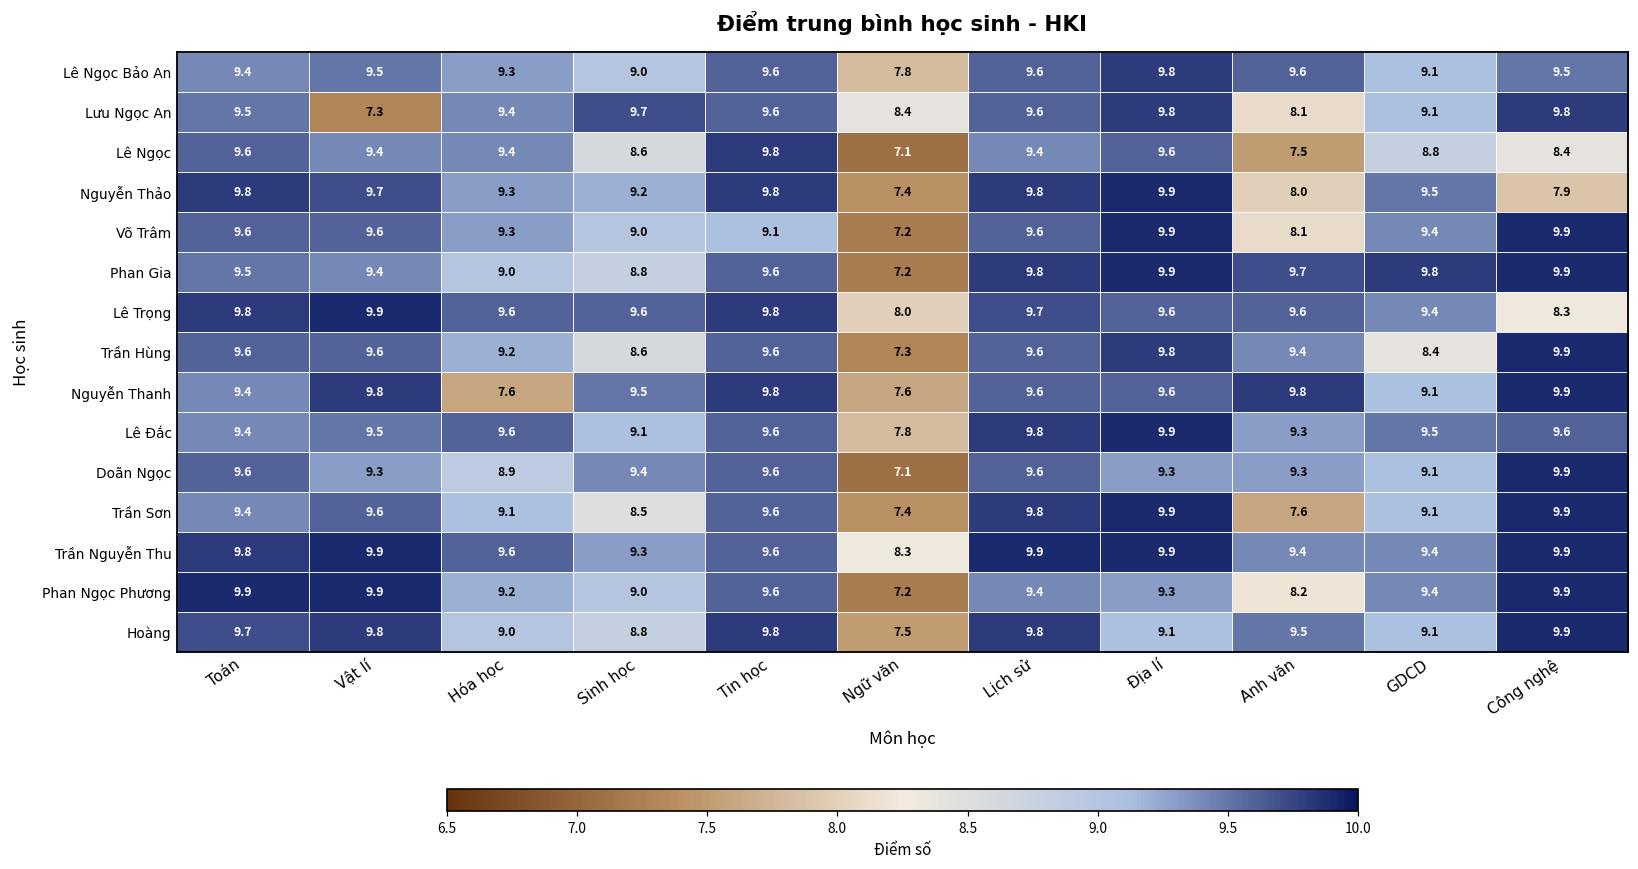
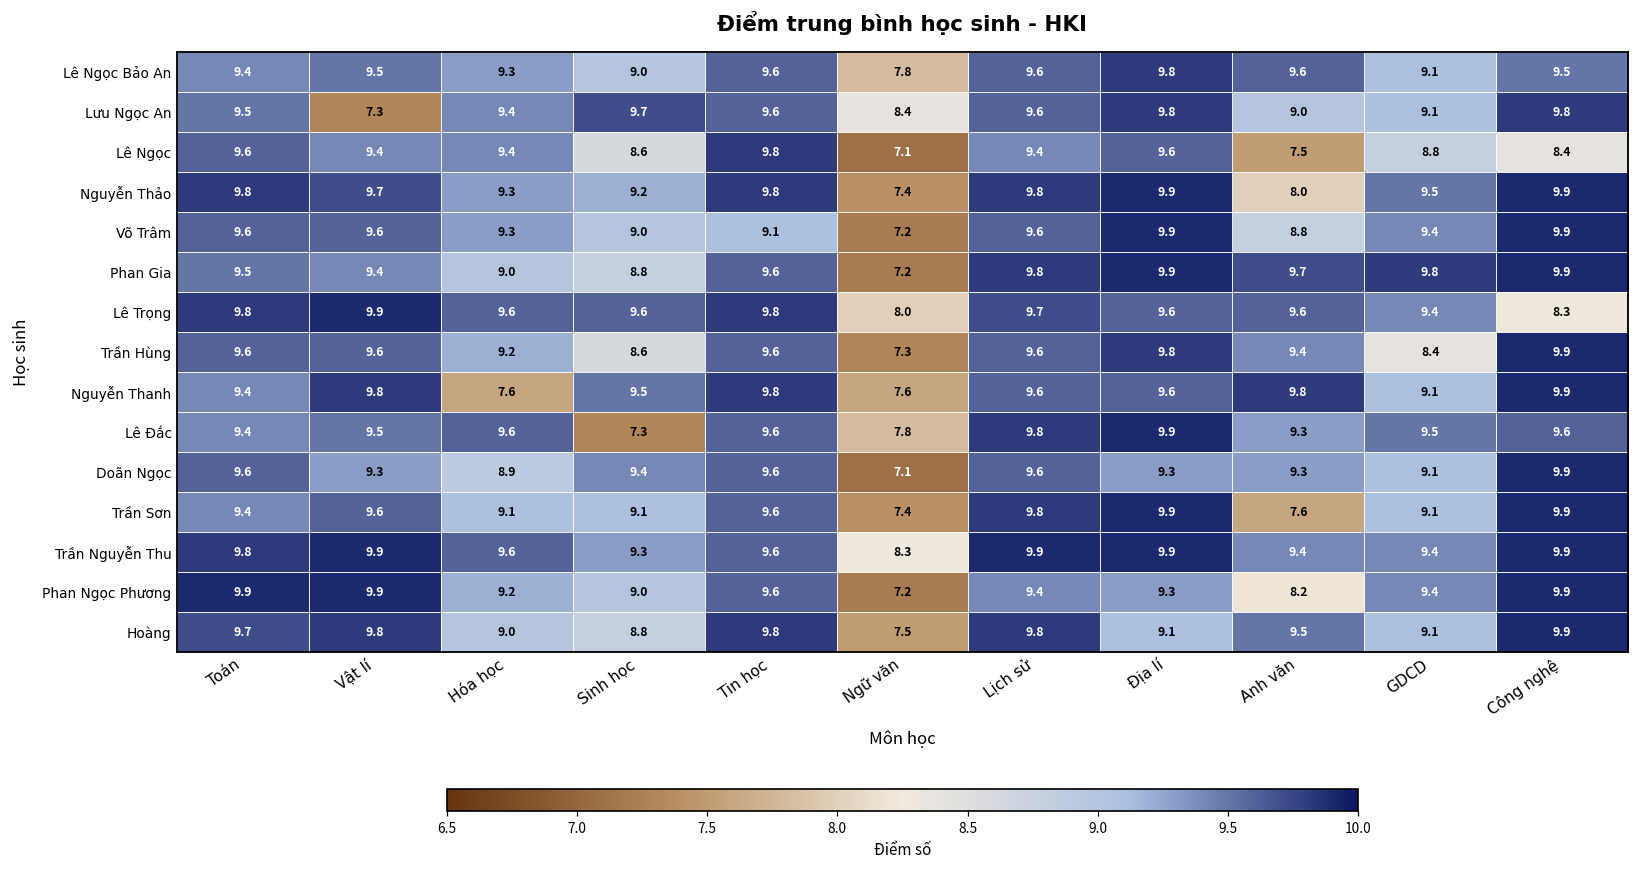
Lưu Ngọc An, Anh văn: 8.1 -> 9.0
Nguyễn Thảo, Công nghệ: 7.9 -> 9.9
Võ Trâm, Anh văn: 8.1 -> 8.8
Lê Đắc, Sinh học: 9.1 -> 7.3
Trần Sơn, Sinh học: 8.5 -> 9.1
